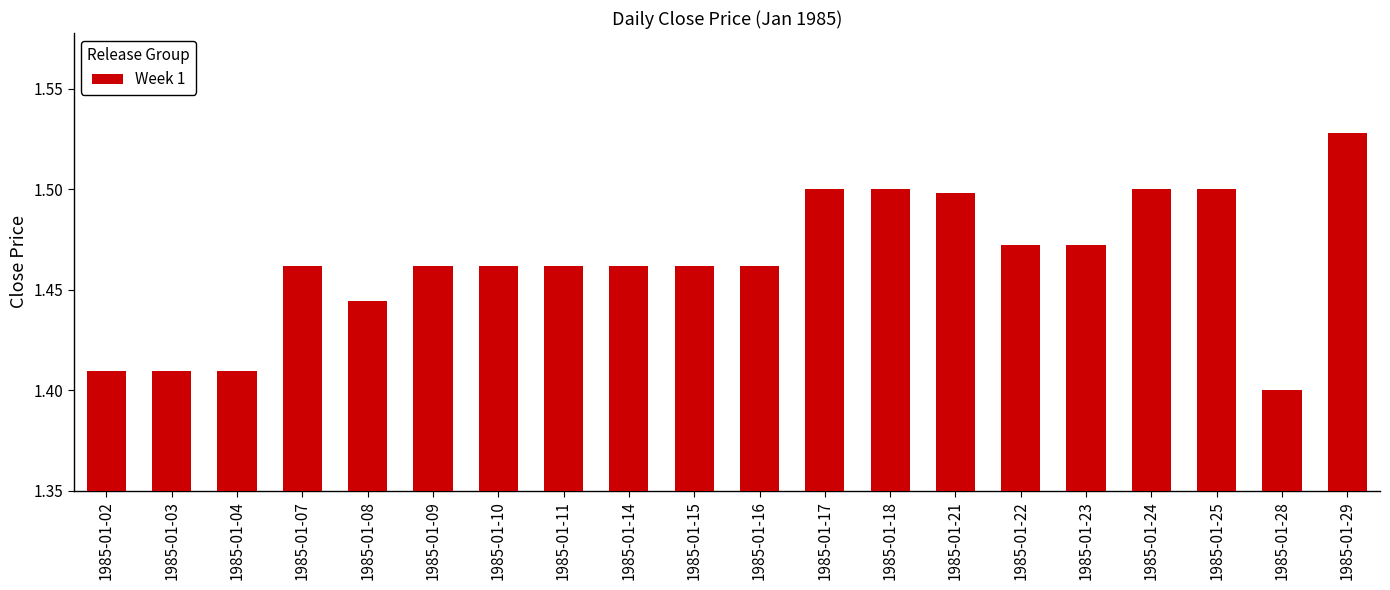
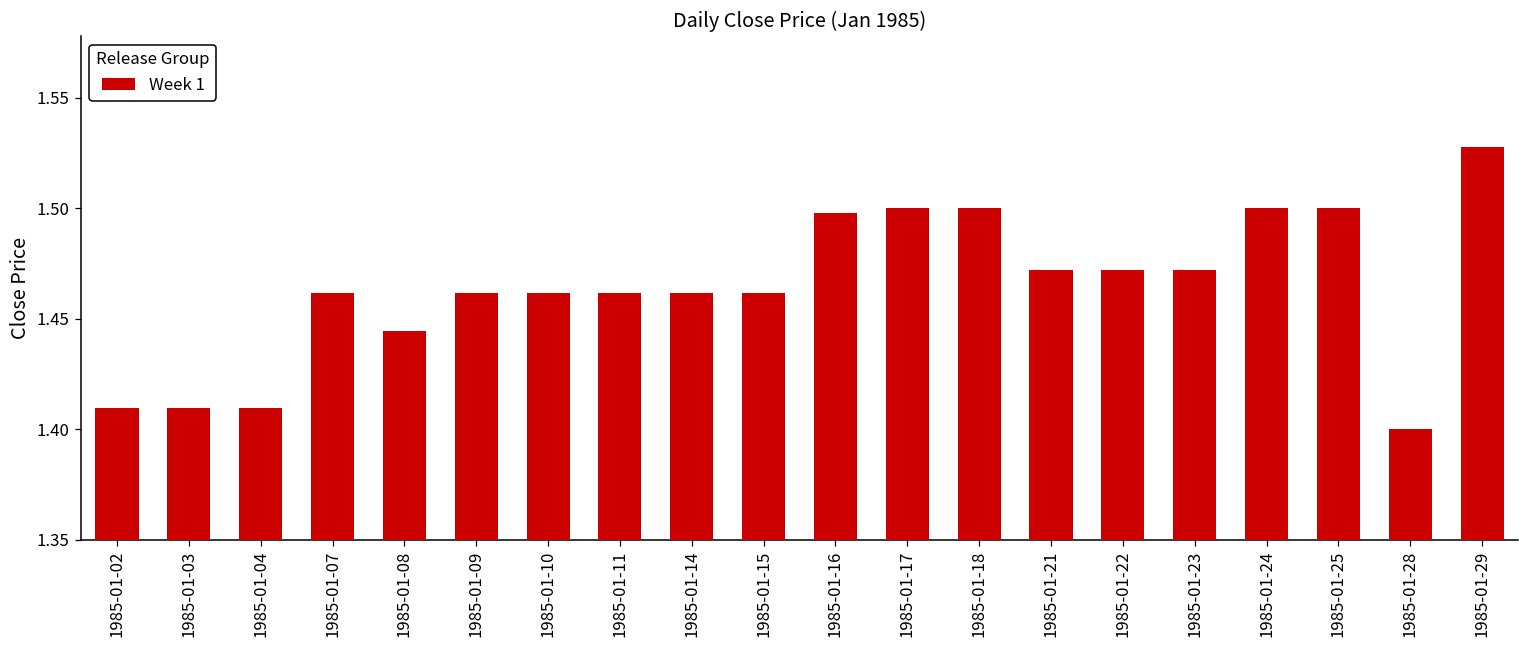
1985-01-16: 1.462 -> 1.498
1985-01-21: 1.498 -> 1.472
